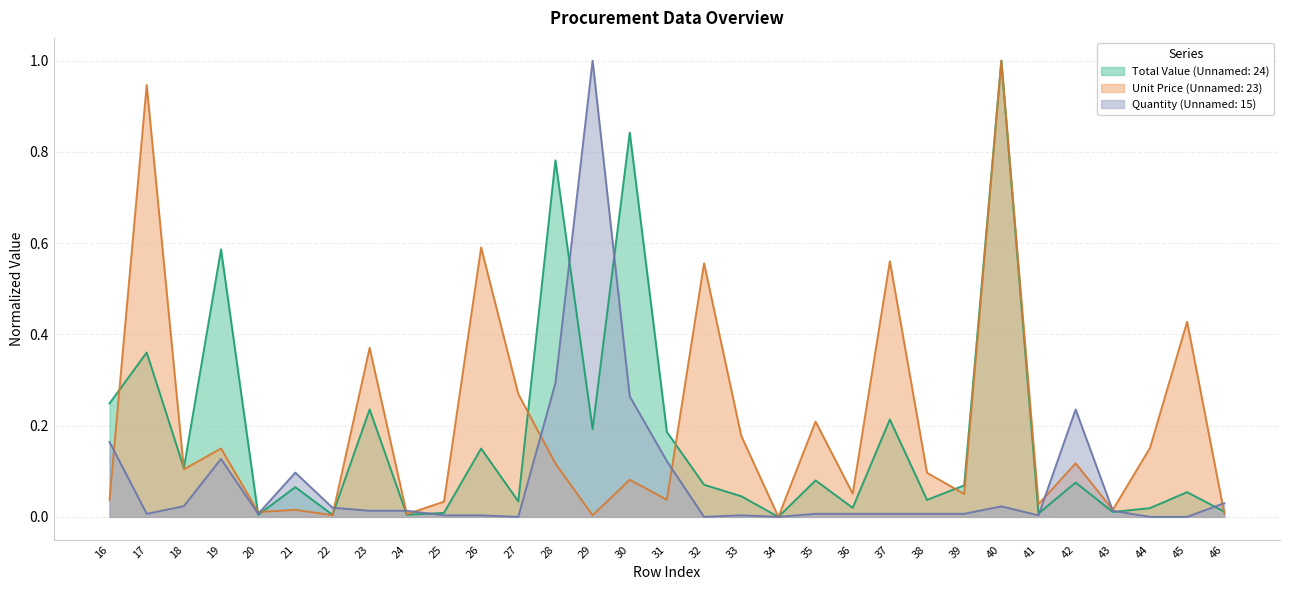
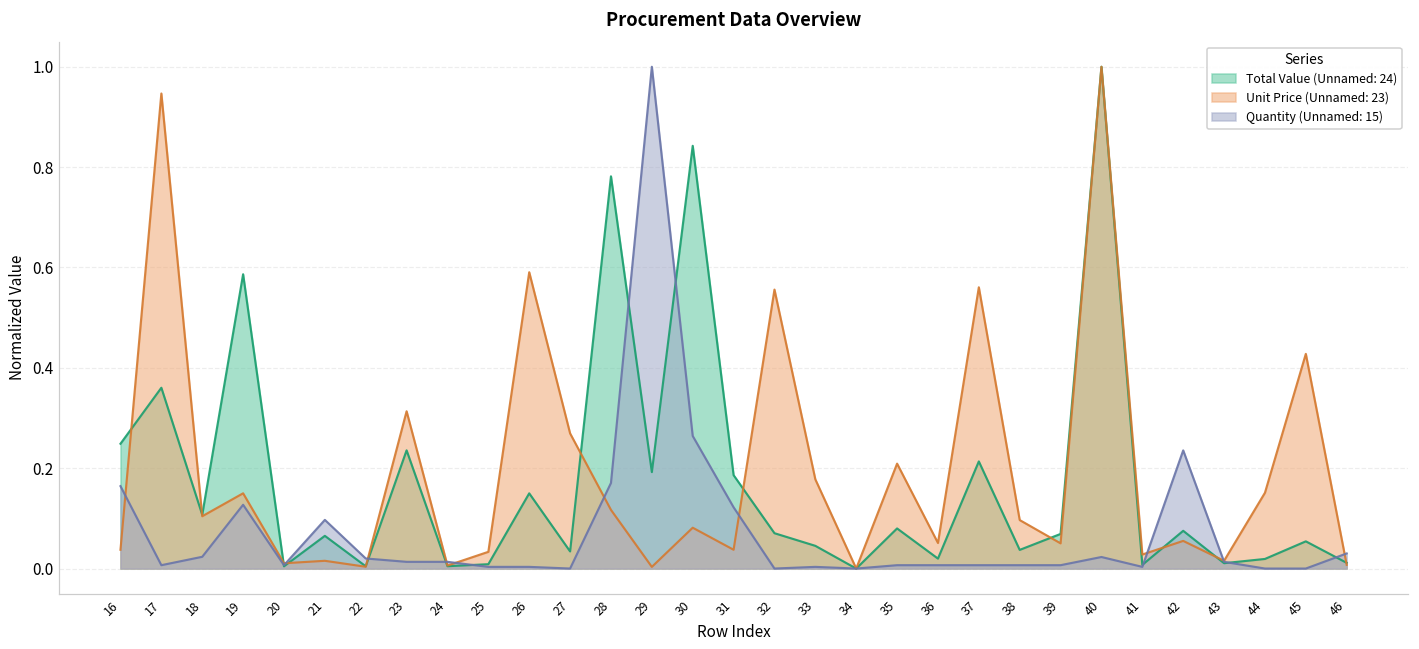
Unit Price (Unnamed: 23), 23: 0.37 -> 0.31
Quantity (Unnamed: 15), 28: 0.29 -> 0.17
Unit Price (Unnamed: 23), 42: 0.12 -> 0.06
